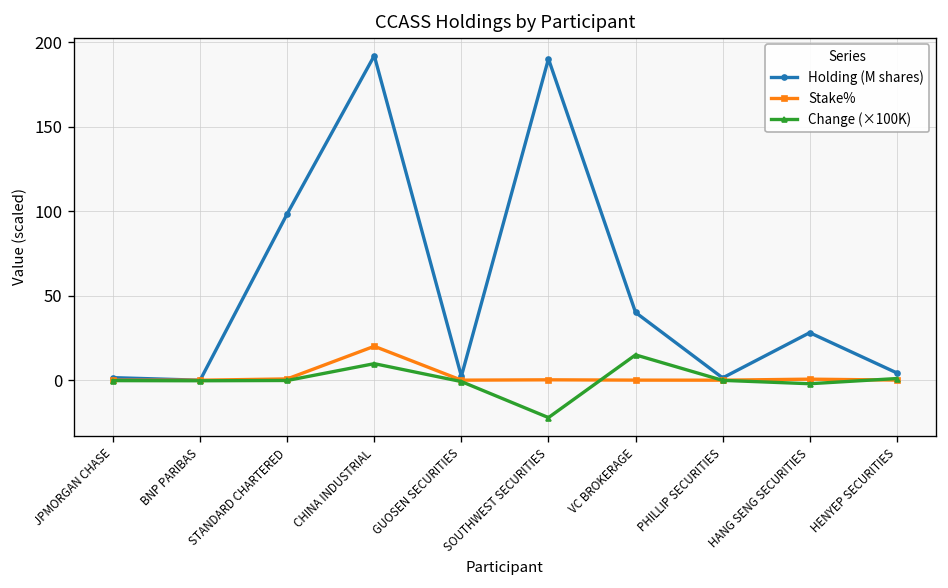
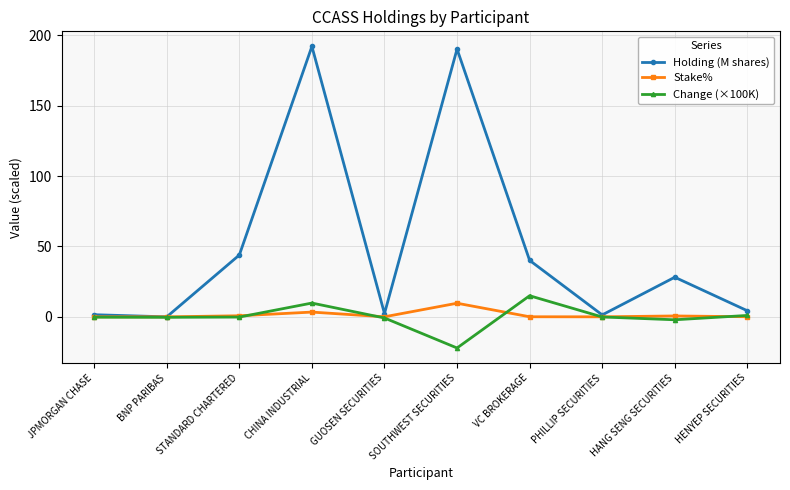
Holding (M shares), STANDARD CHARTERED: 98 -> 44
Stake%, CHINA INDUSTRIAL: 20 -> 3
Stake%, SOUTHWEST SECURITIES: 0 -> 10
